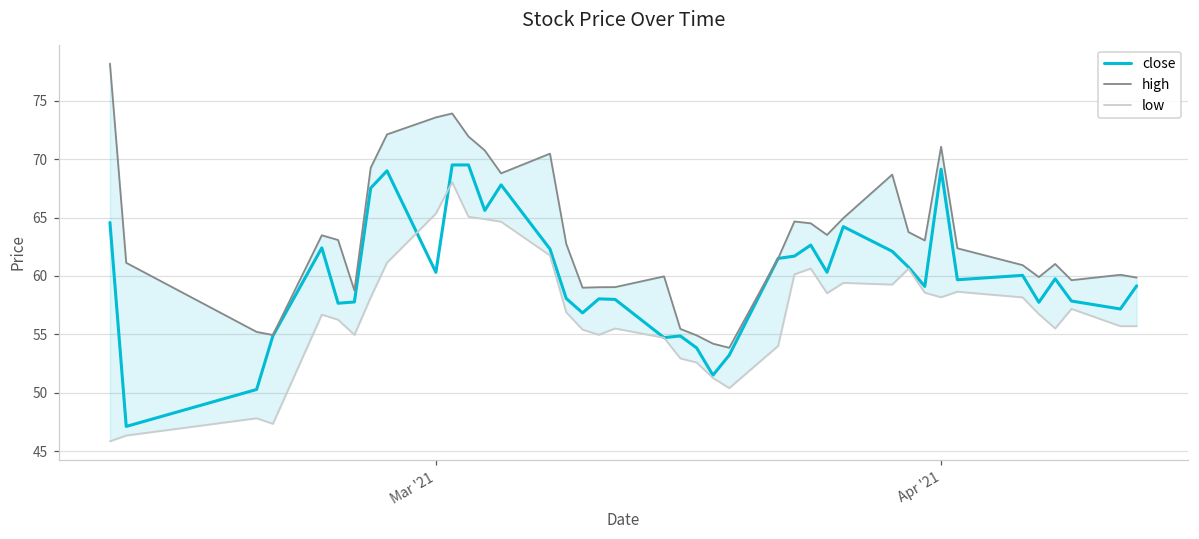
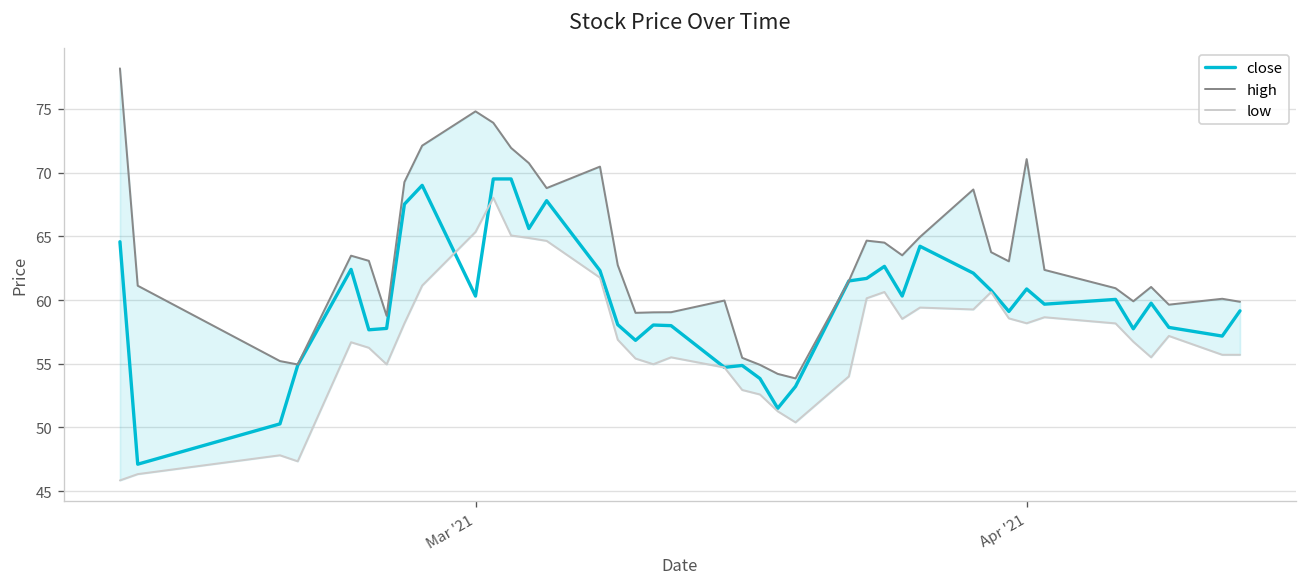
high, Mar '21: 73.6 -> 74.8
close, Apr '21: 69.1 -> 60.9
